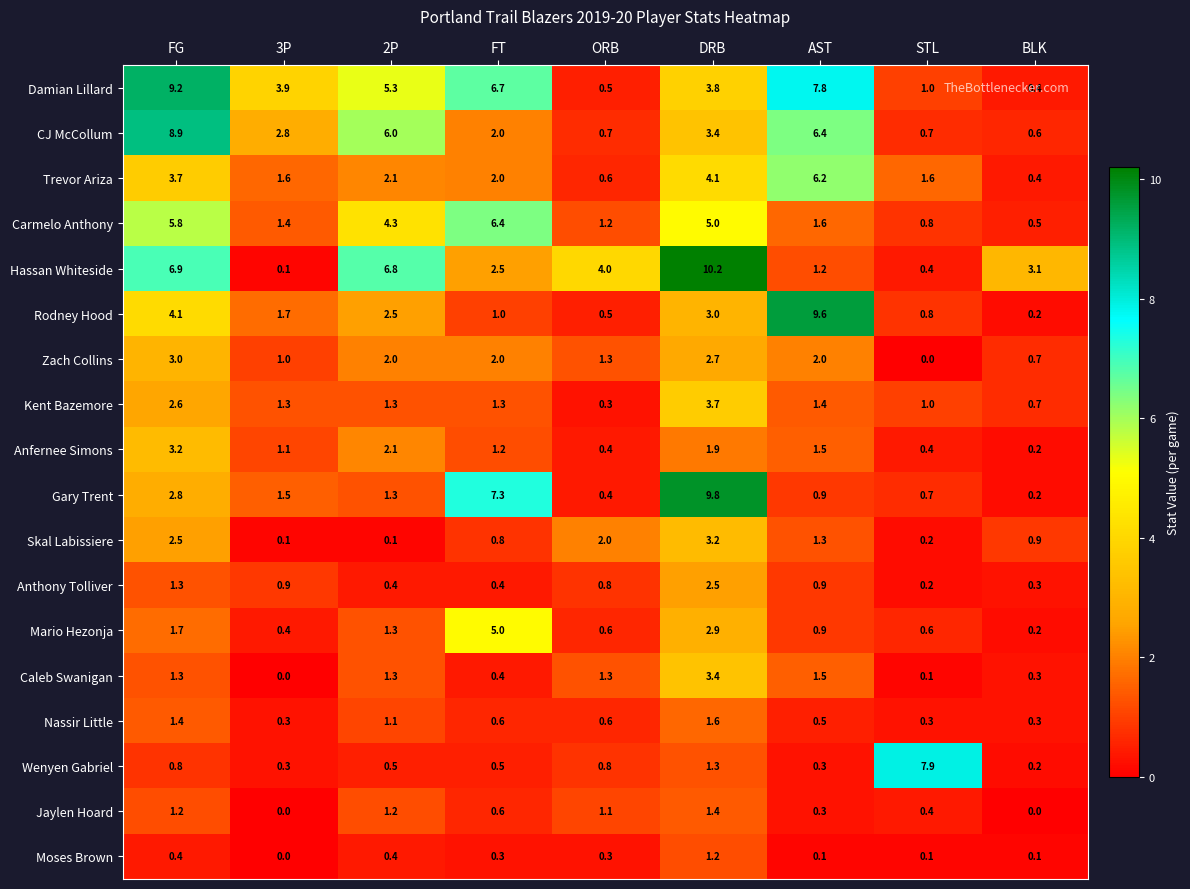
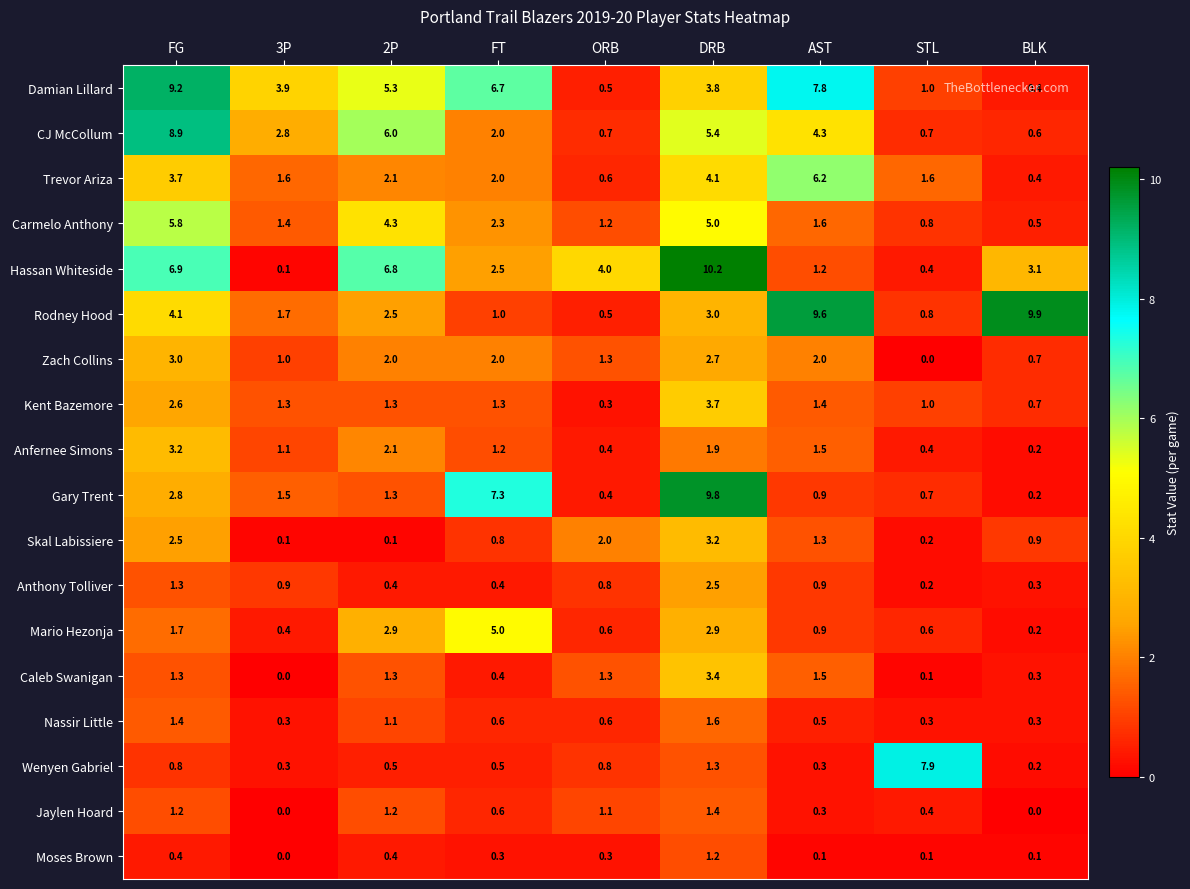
CJ McCollum, DRB: 3.4 -> 5.4
CJ McCollum, AST: 6.4 -> 4.3
Carmelo Anthony, FT: 6.4 -> 2.3
Rodney Hood, BLK: 0.2 -> 9.9
Mario Hezonja, 2P: 1.3 -> 2.9
